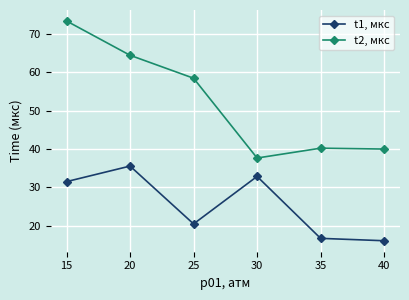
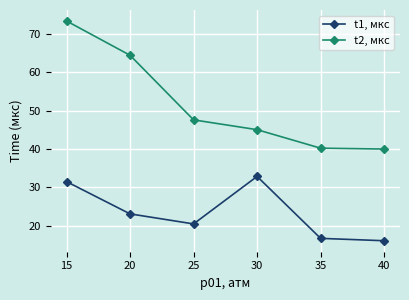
t1, мкс, 20: 36 -> 23
t2, мкс, 25: 58 -> 48
t2, мкс, 30: 38 -> 45
